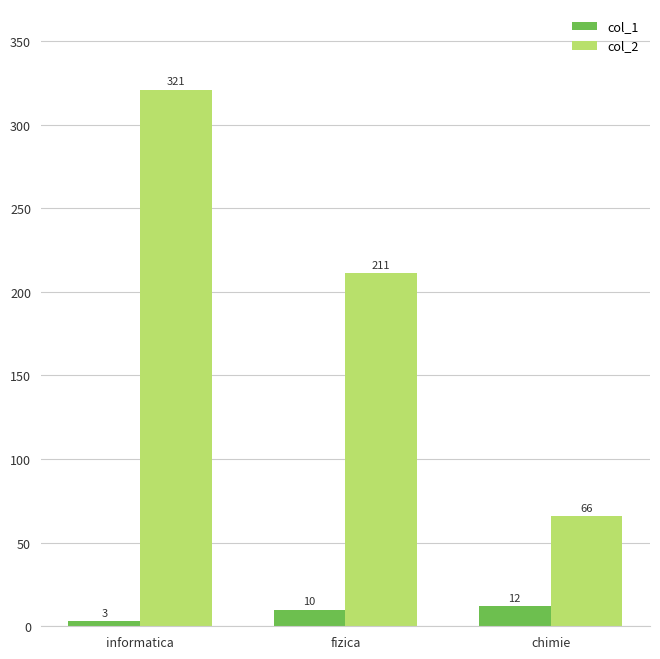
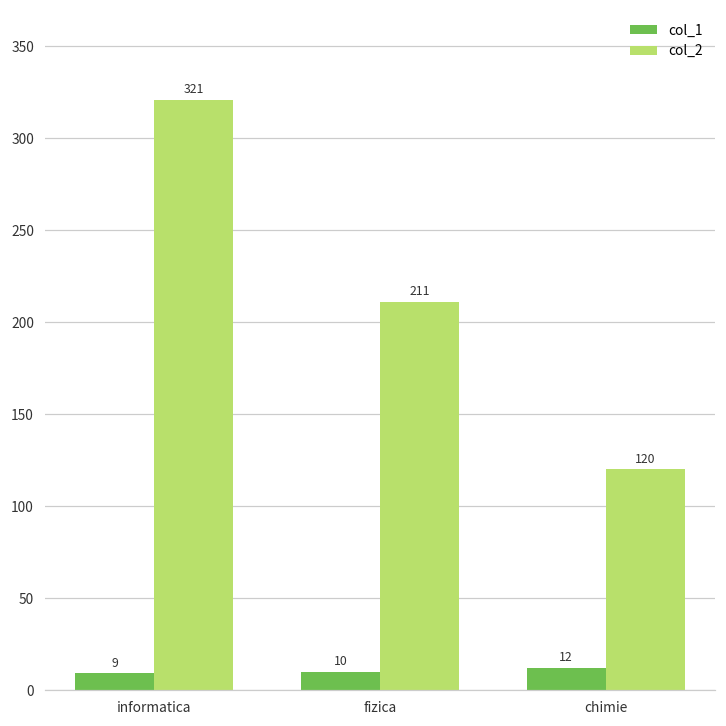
col_1, informatica: 3 -> 9
col_2, chimie: 66 -> 120
